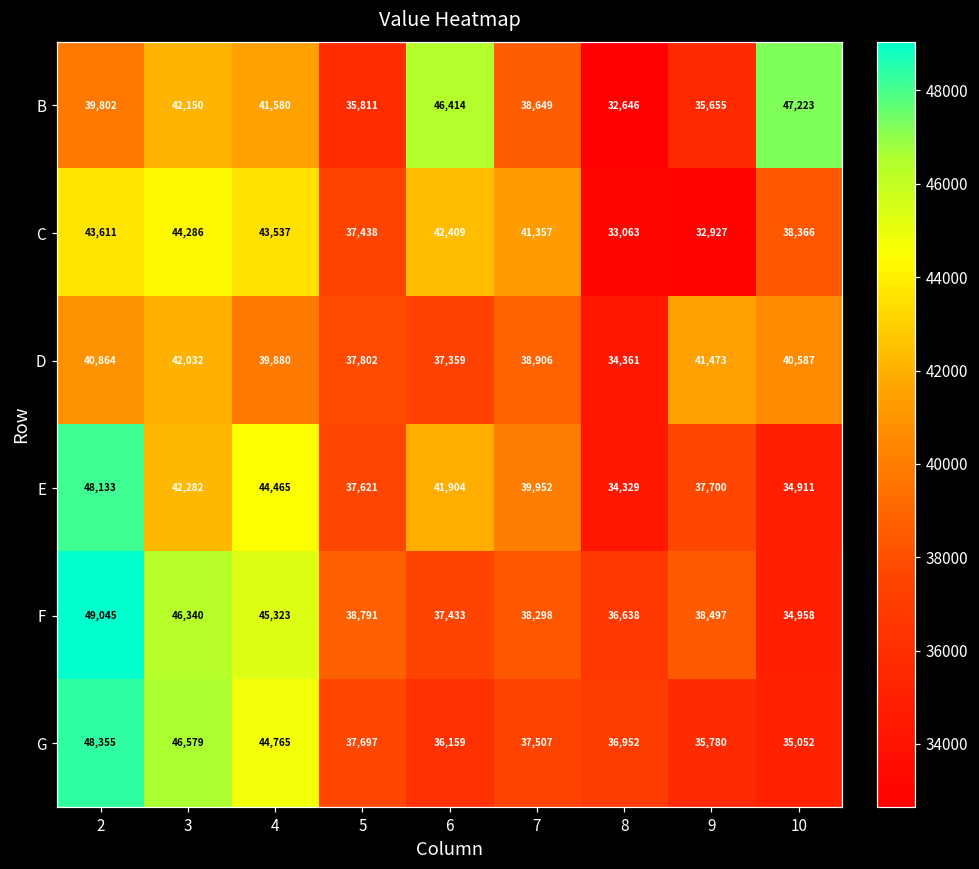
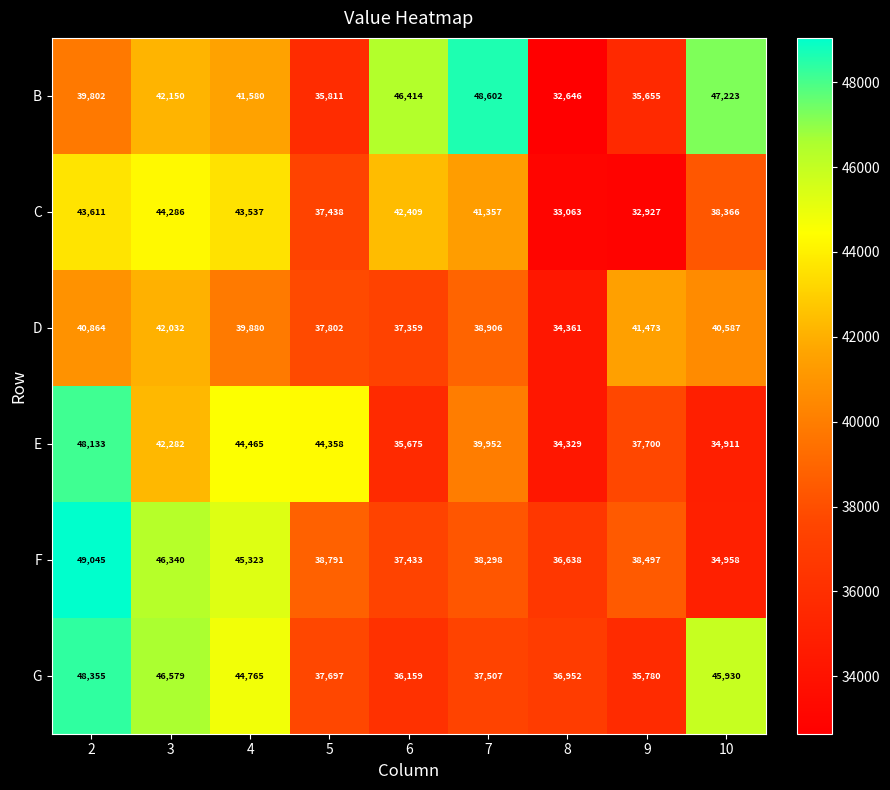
B, 7: 38,649 -> 48,602
E, 5: 37,621 -> 44,358
E, 6: 41,904 -> 35,675
G, 10: 35,052 -> 45,930
